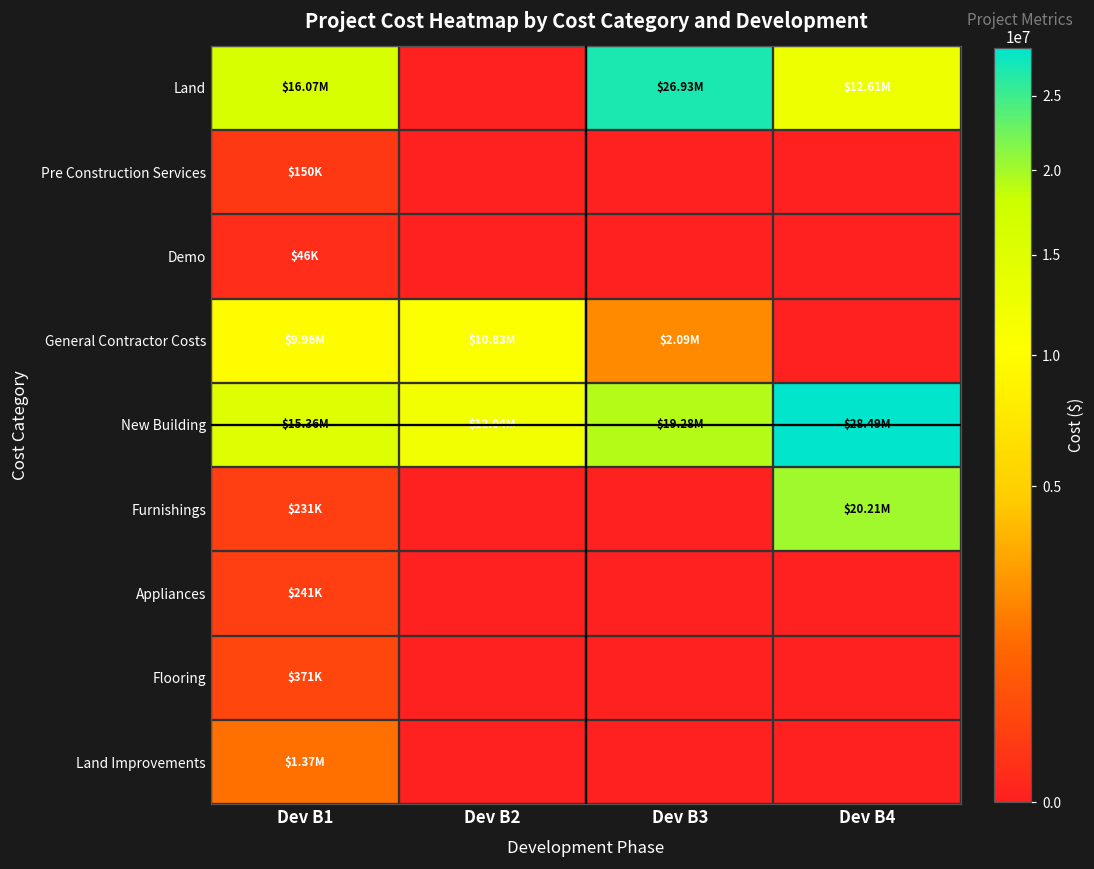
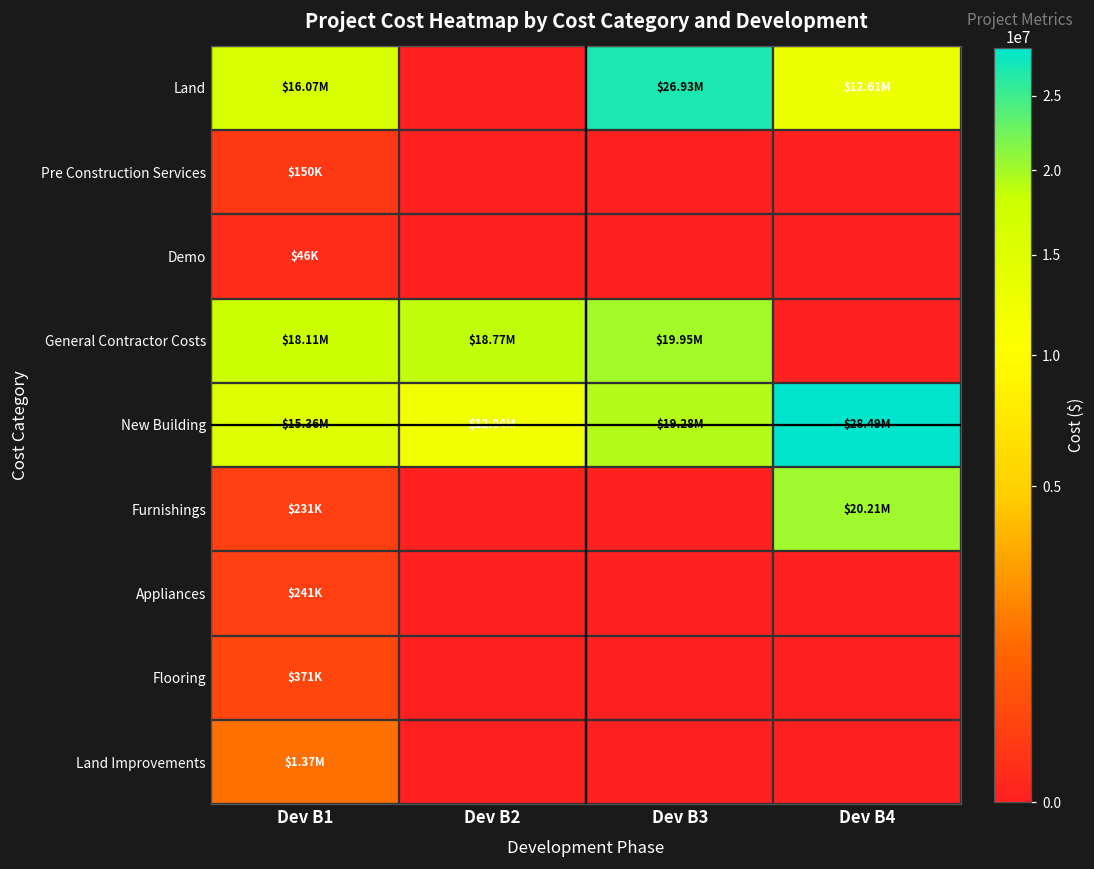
General Contractor Costs, Dev B1: $9.96M -> $18.11M
General Contractor Costs, Dev B2: $10.83M -> $18.77M
General Contractor Costs, Dev B3: $2.09M -> $19.95M
